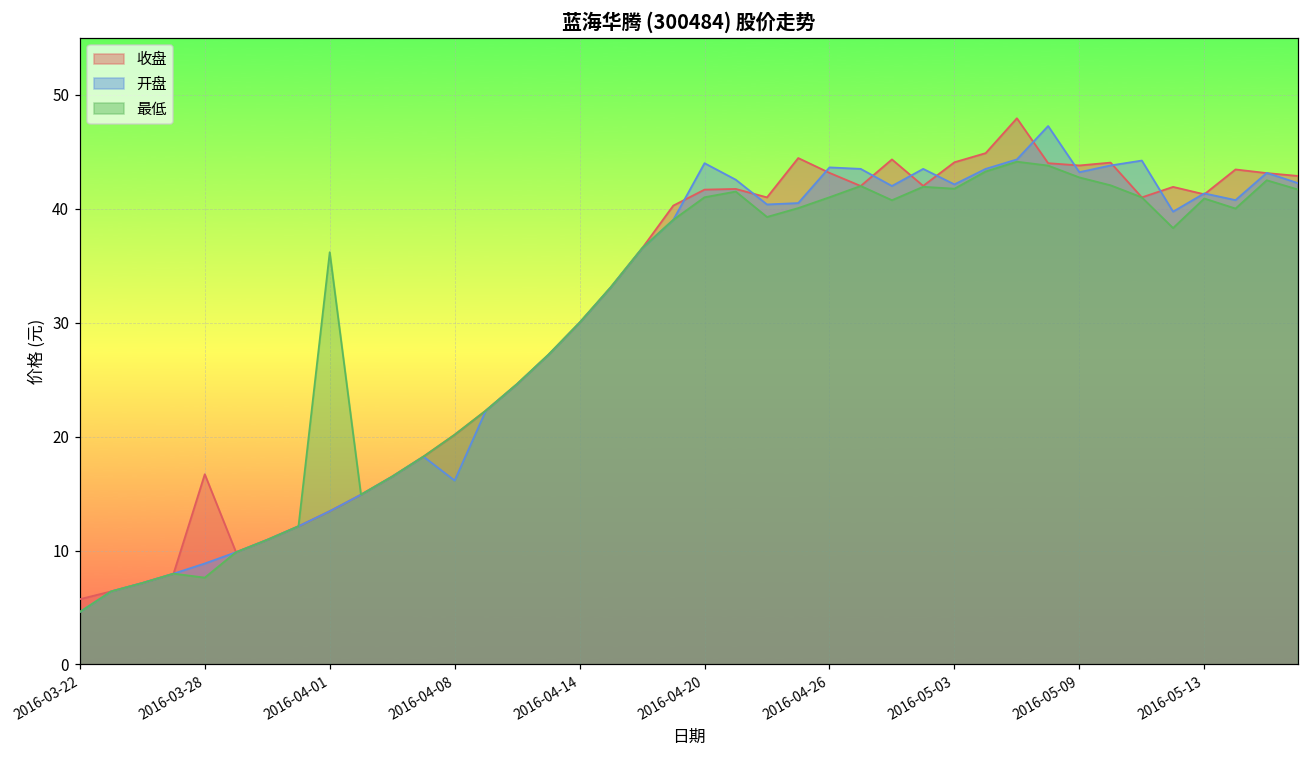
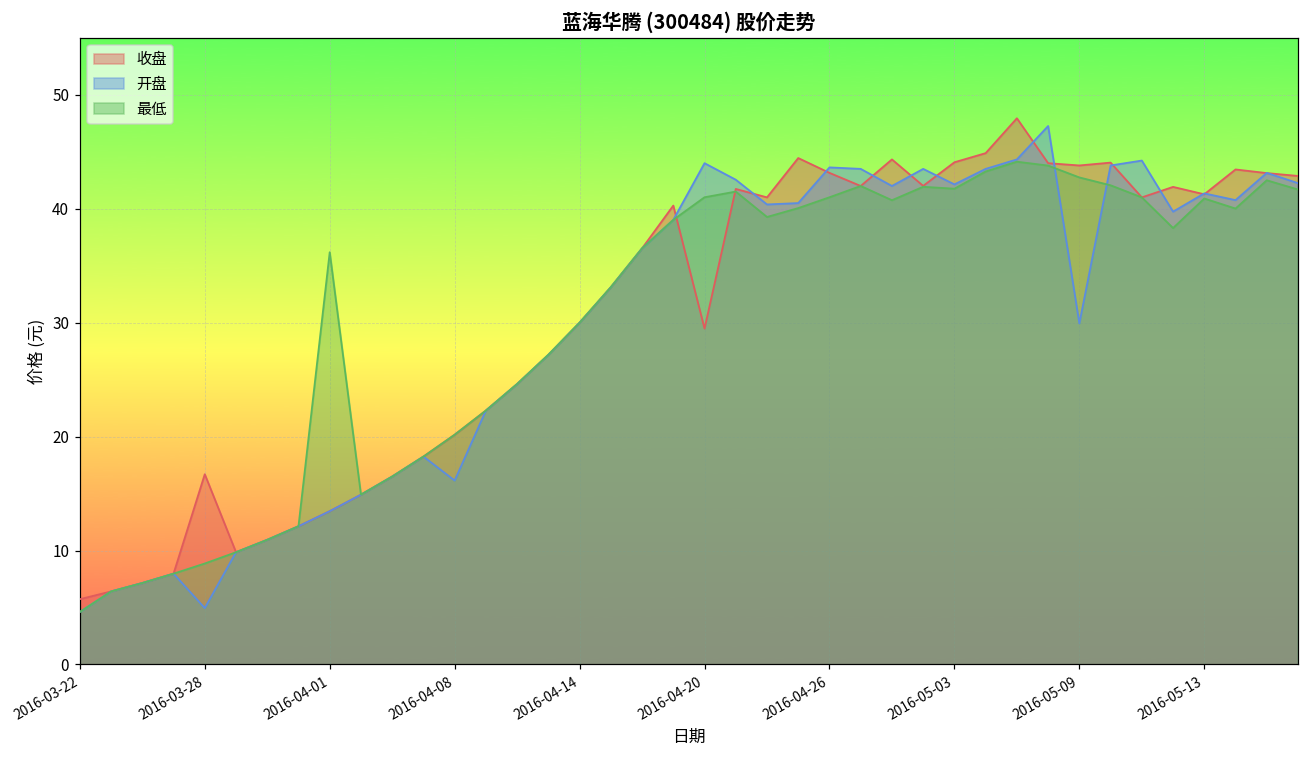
开盘, 2016-03-28: 8.9 -> 5.0
最低, 2016-03-28: 7.6 -> 8.9
收盘, 2016-04-20: 41.7 -> 29.5
开盘, 2016-05-09: 43.2 -> 29.9
